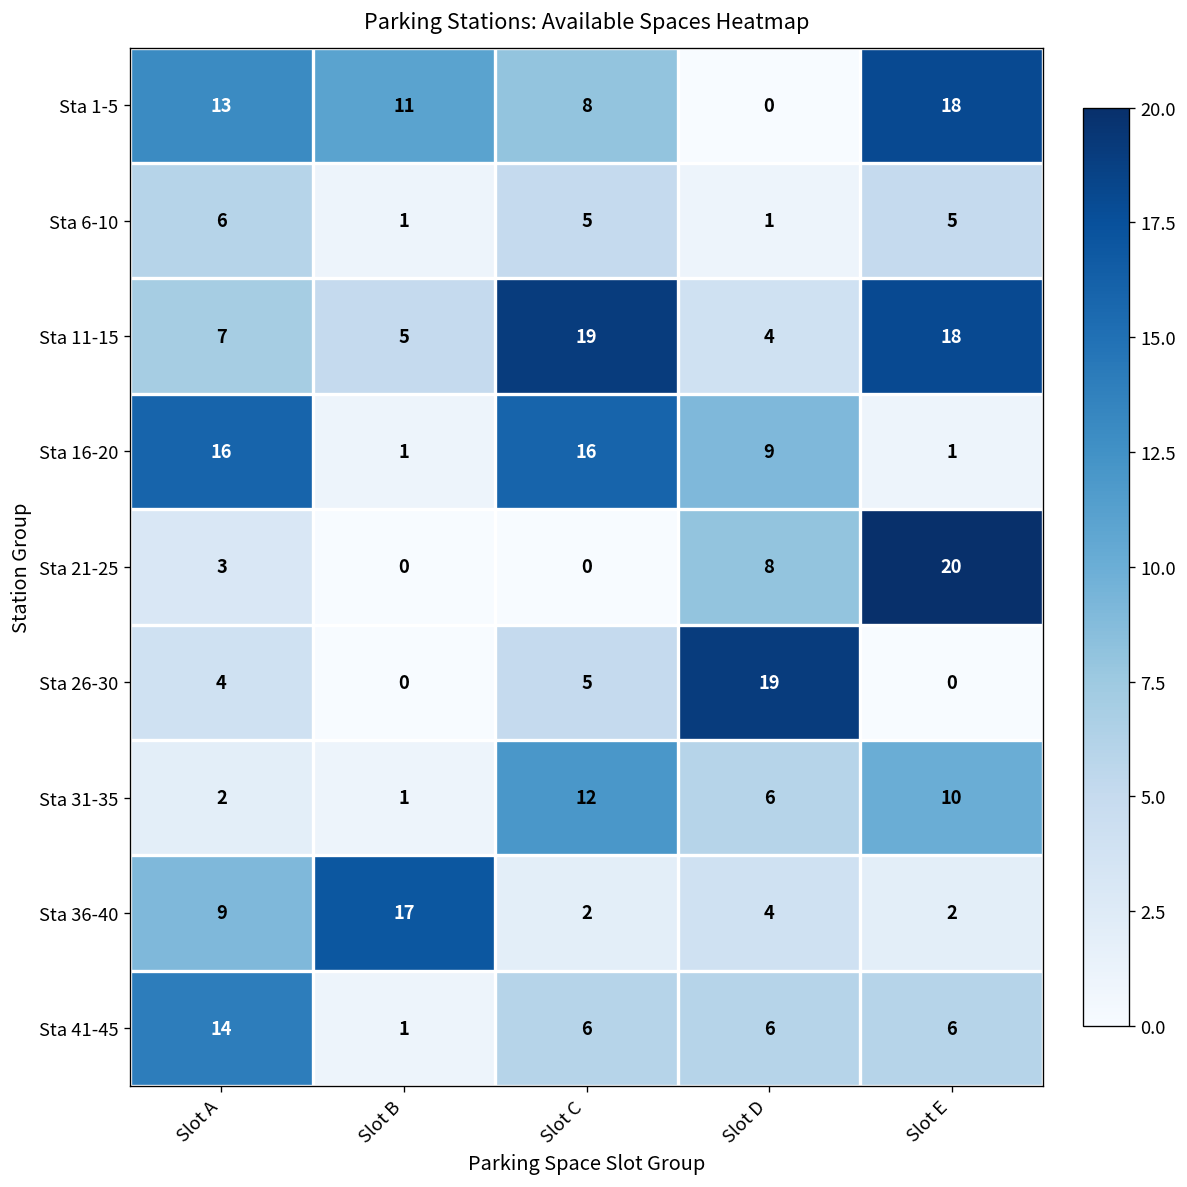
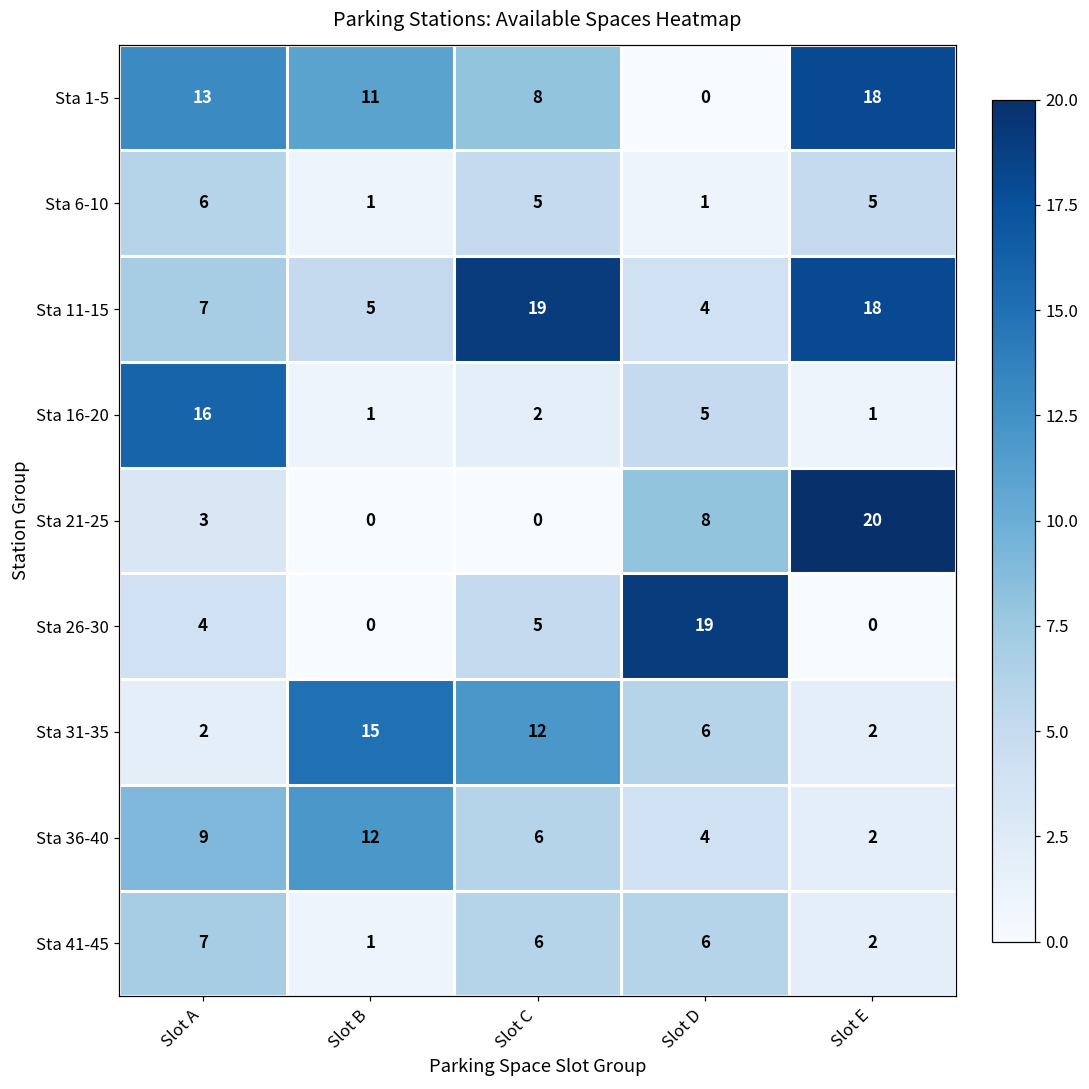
Sta 16-20, Slot C: 16 -> 2
Sta 16-20, Slot D: 9 -> 5
Sta 31-35, Slot B: 1 -> 15
Sta 31-35, Slot E: 10 -> 2
Sta 36-40, Slot B: 17 -> 12
Sta 36-40, Slot C: 2 -> 6
Sta 41-45, Slot A: 14 -> 7
Sta 41-45, Slot E: 6 -> 2
